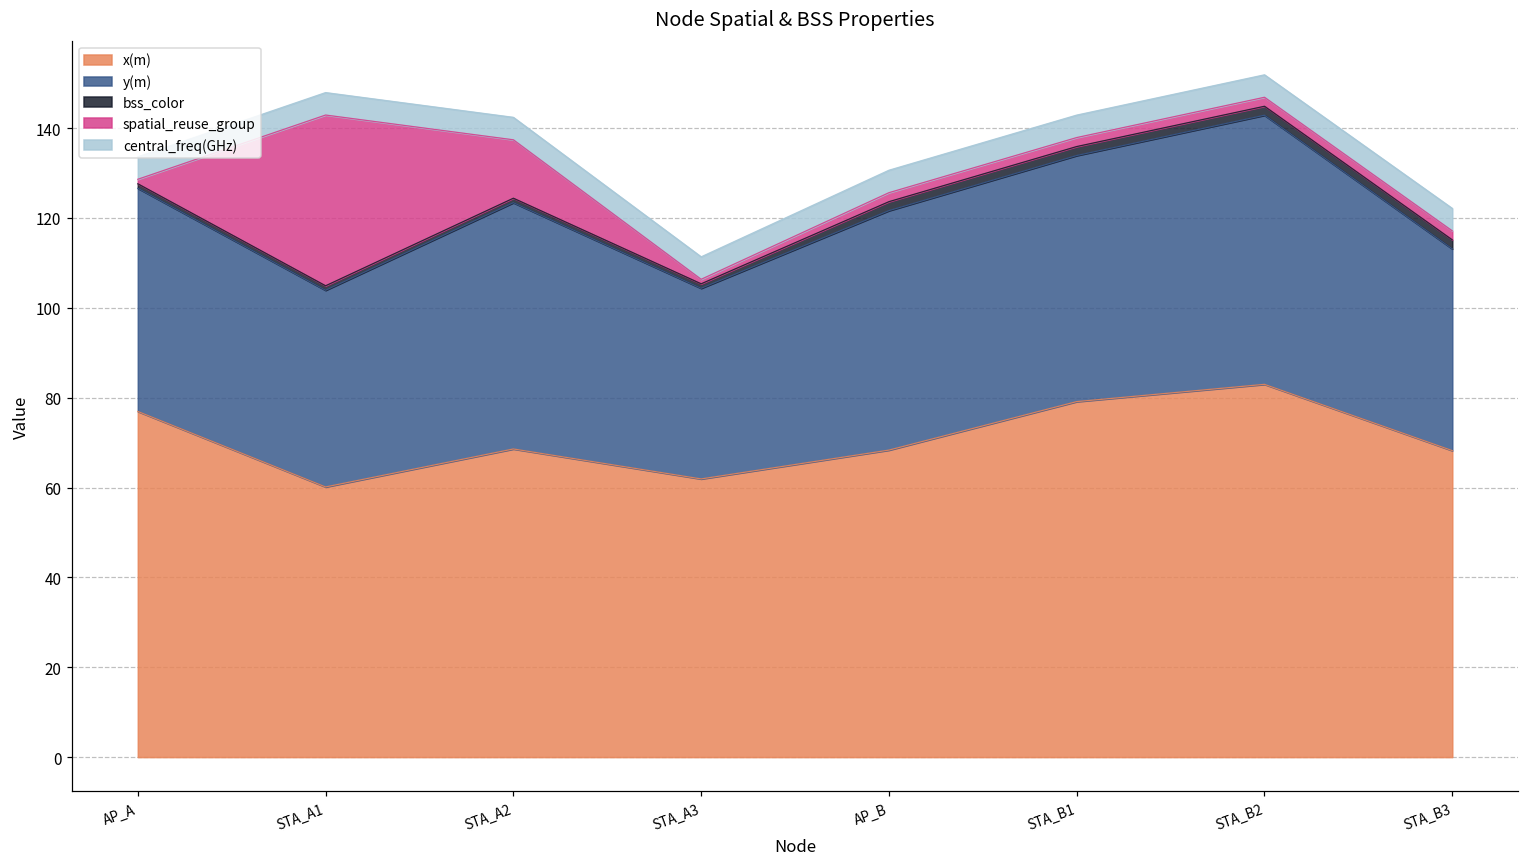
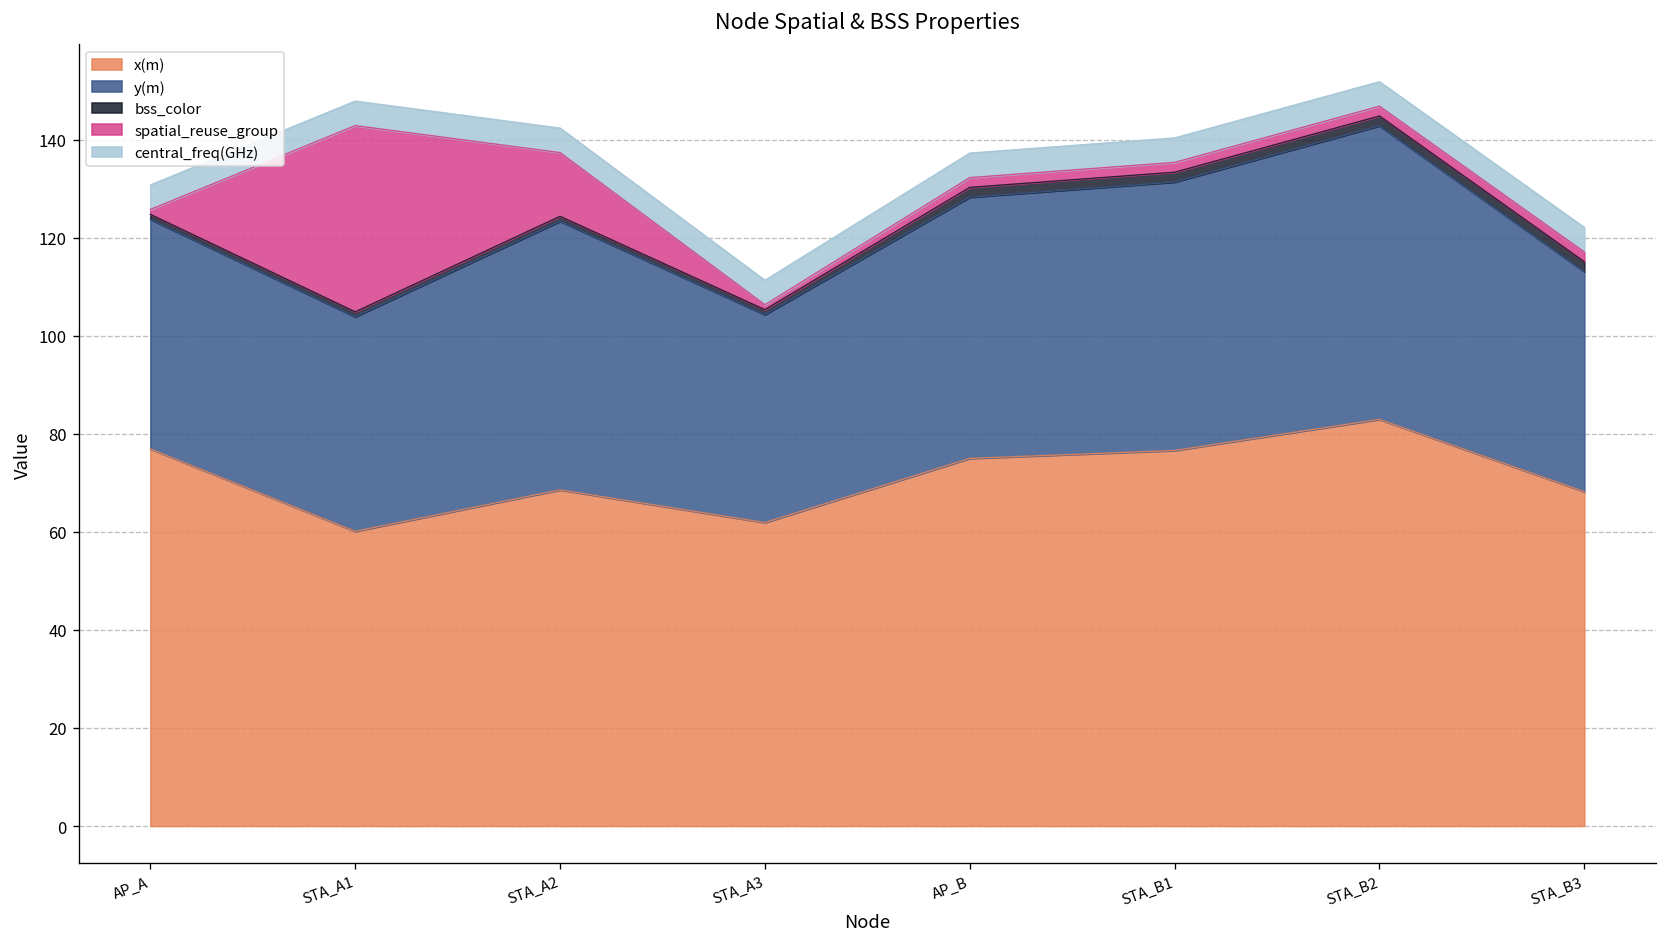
y(m), AP_A: 50 -> 47
x(m), AP_B: 68 -> 75
x(m), STA_B1: 79 -> 77
